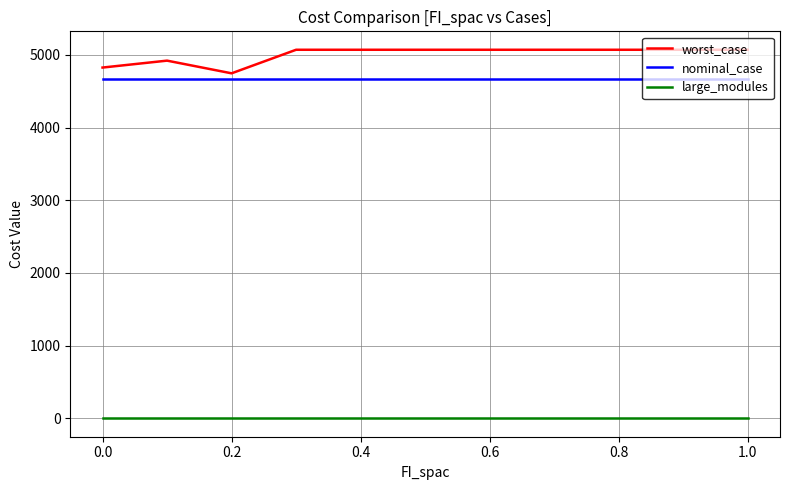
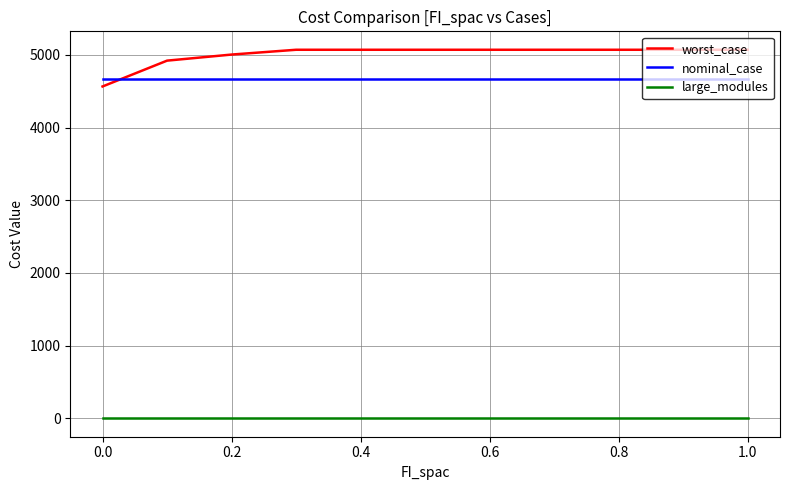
worst_case, 0.0: 4800 -> 4600
worst_case, 0.2: 4700 -> 5000
